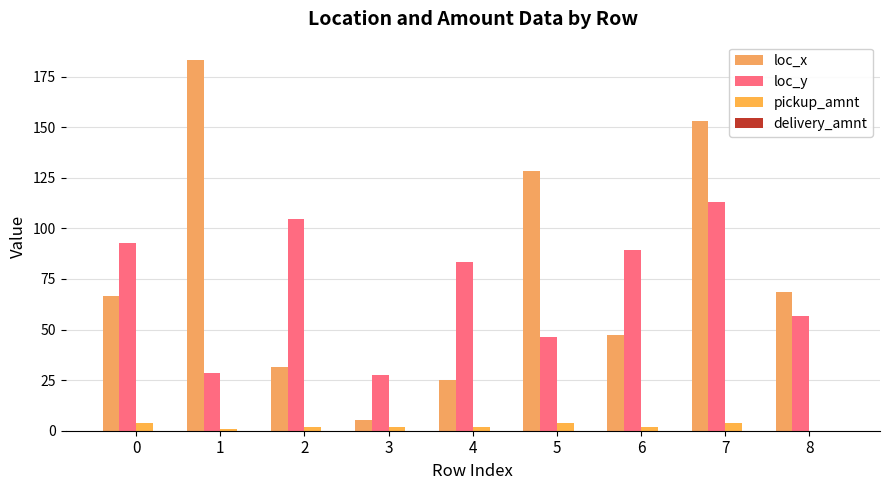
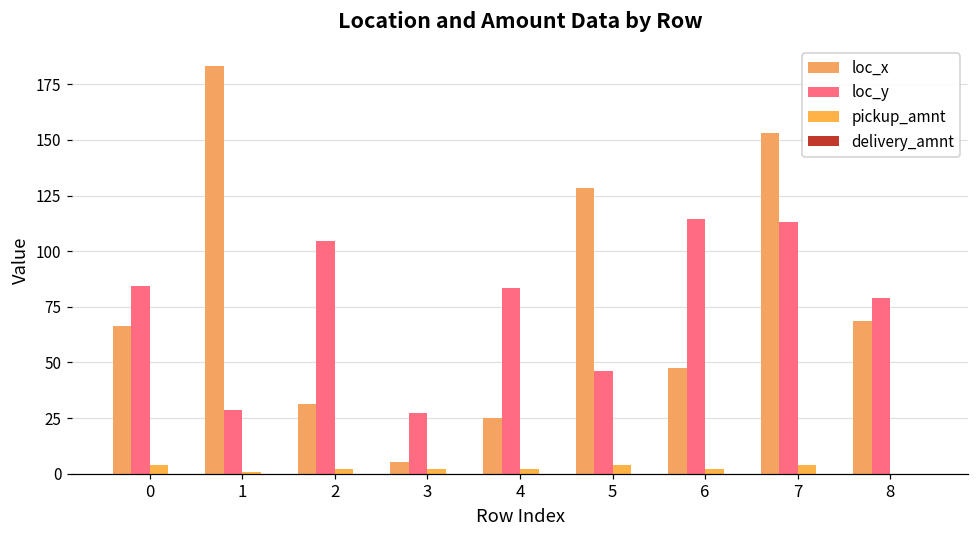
loc_y, 0: 93 -> 84
loc_y, 6: 89 -> 114
loc_y, 8: 57 -> 79
